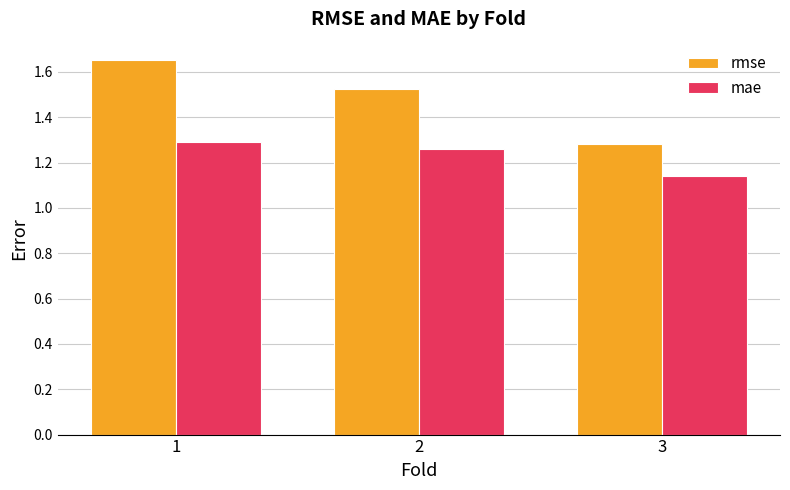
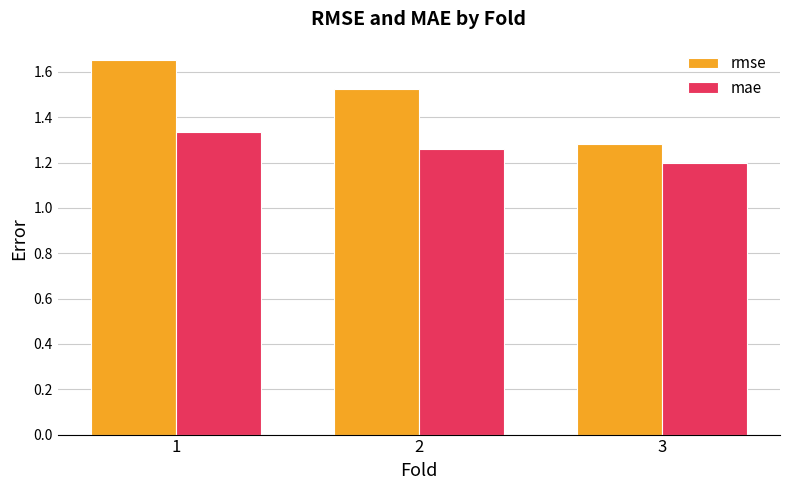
mae, 1: 1.29 -> 1.34
mae, 3: 1.14 -> 1.20
